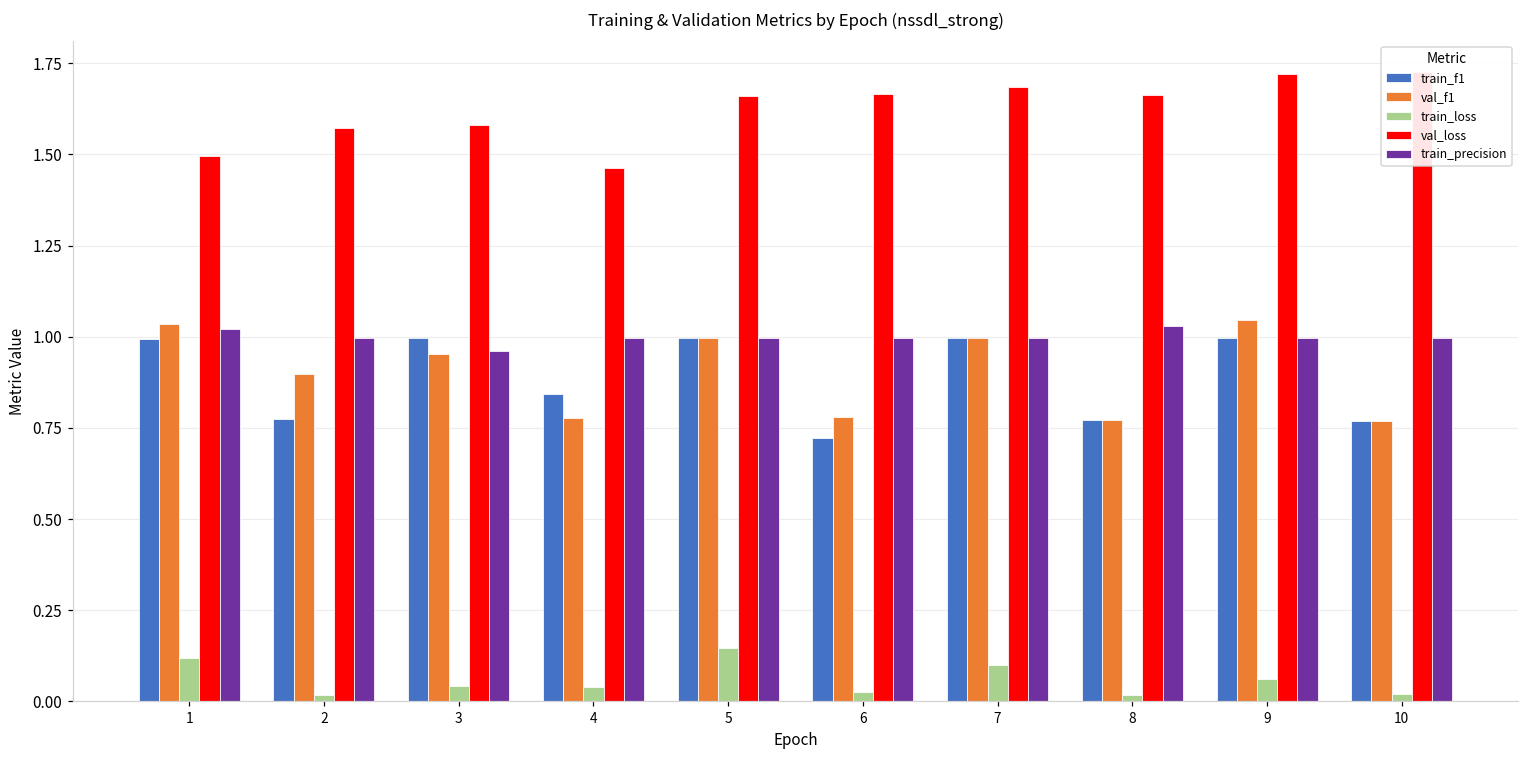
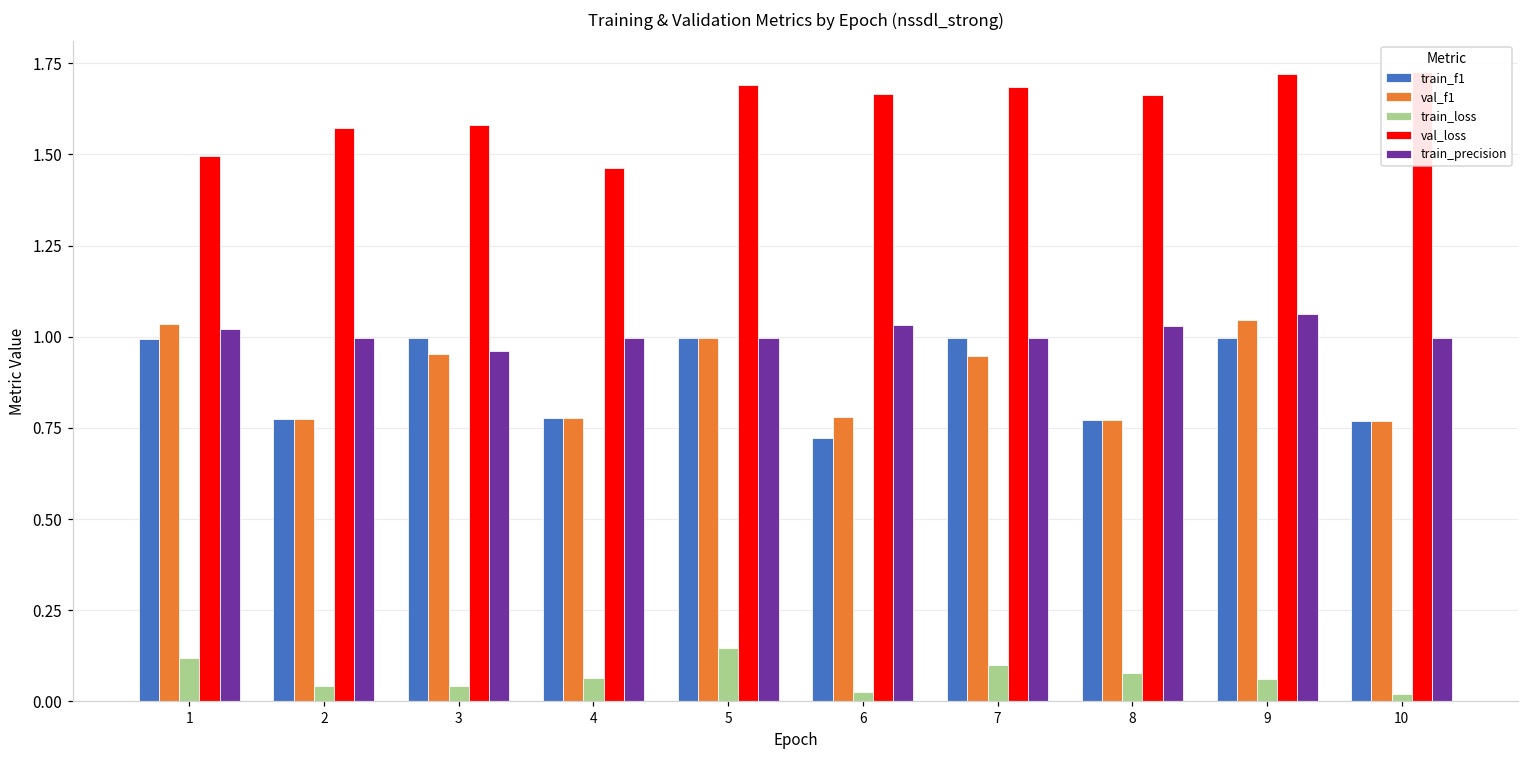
val_f1, 2: 0.90 -> 0.78
train_loss, 2: 0.02 -> 0.04
train_f1, 4: 0.84 -> 0.78
train_loss, 4: 0.04 -> 0.06
val_loss, 5: 1.66 -> 1.69
train_precision, 6: 1.00 -> 1.03
val_f1, 7: 1.00 -> 0.95
train_loss, 8: 0.02 -> 0.08
train_precision, 9: 1.00 -> 1.06
